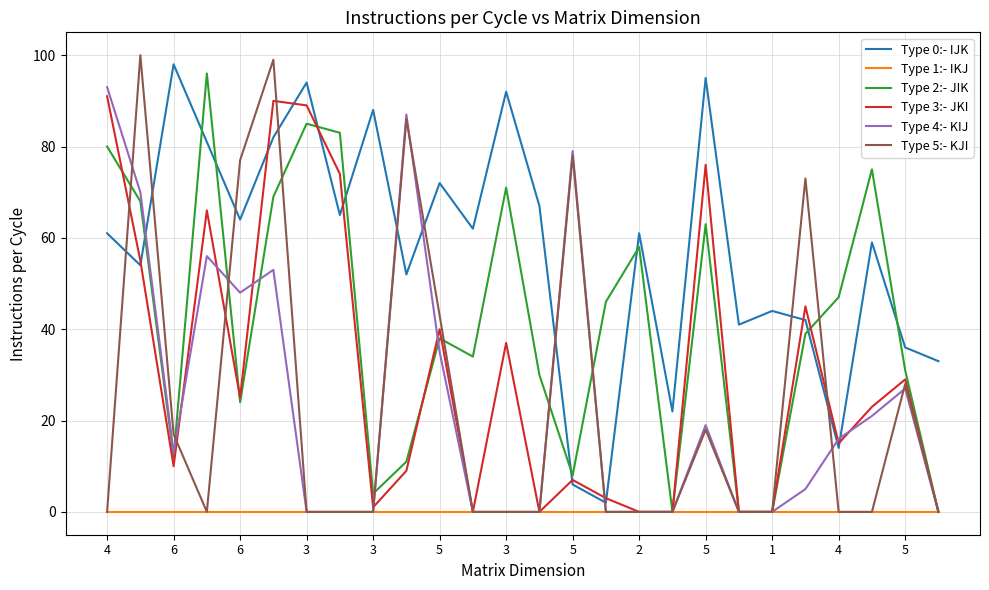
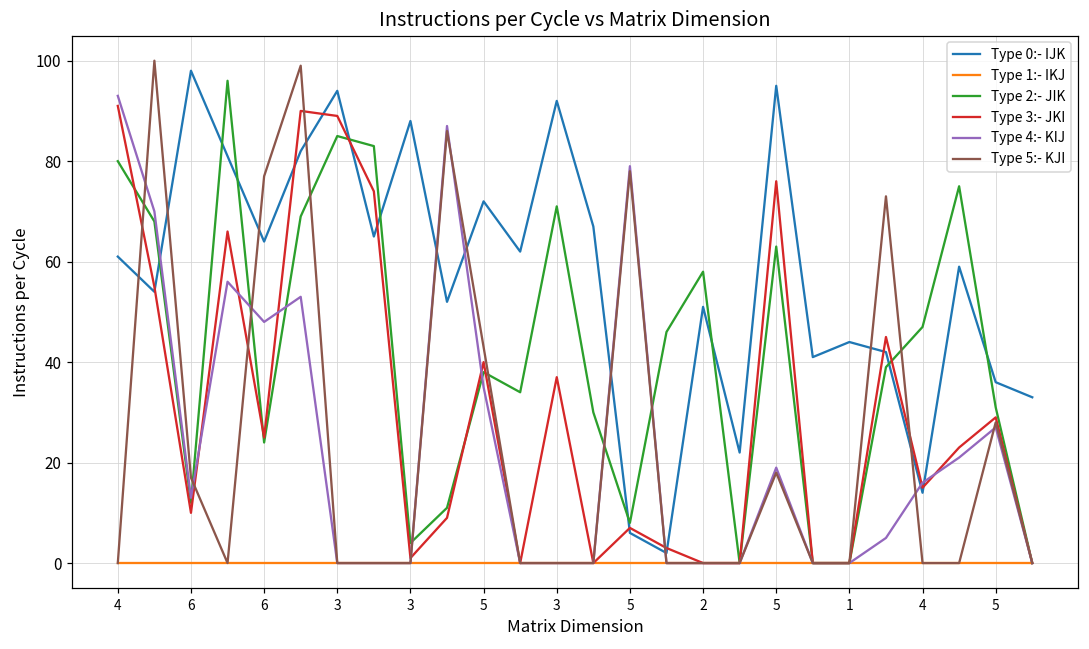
Type 0:- IJK, 2: 61 -> 51
